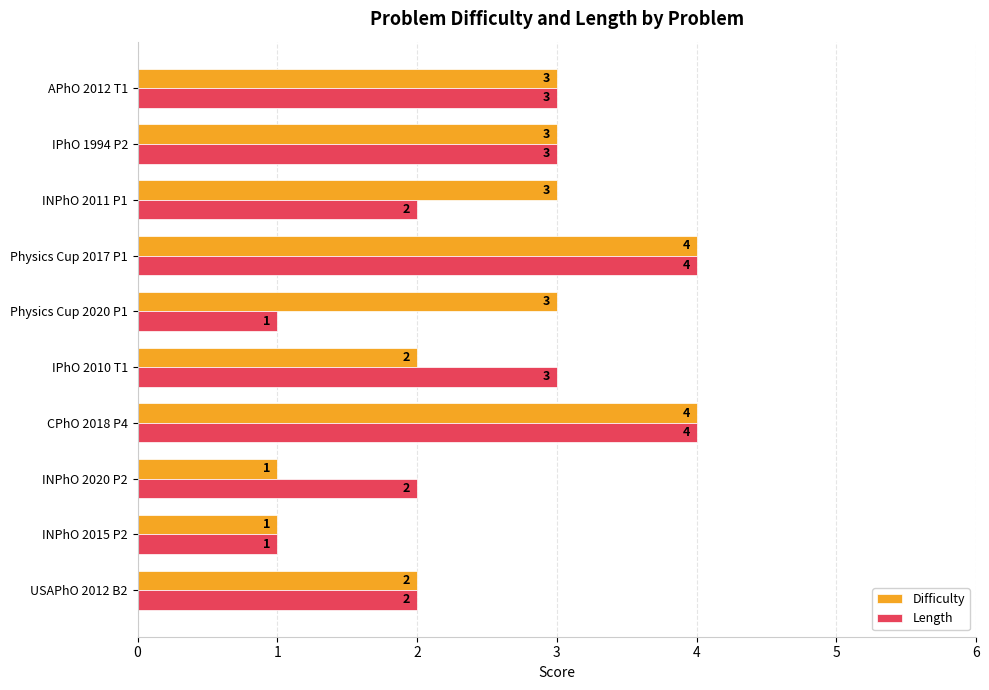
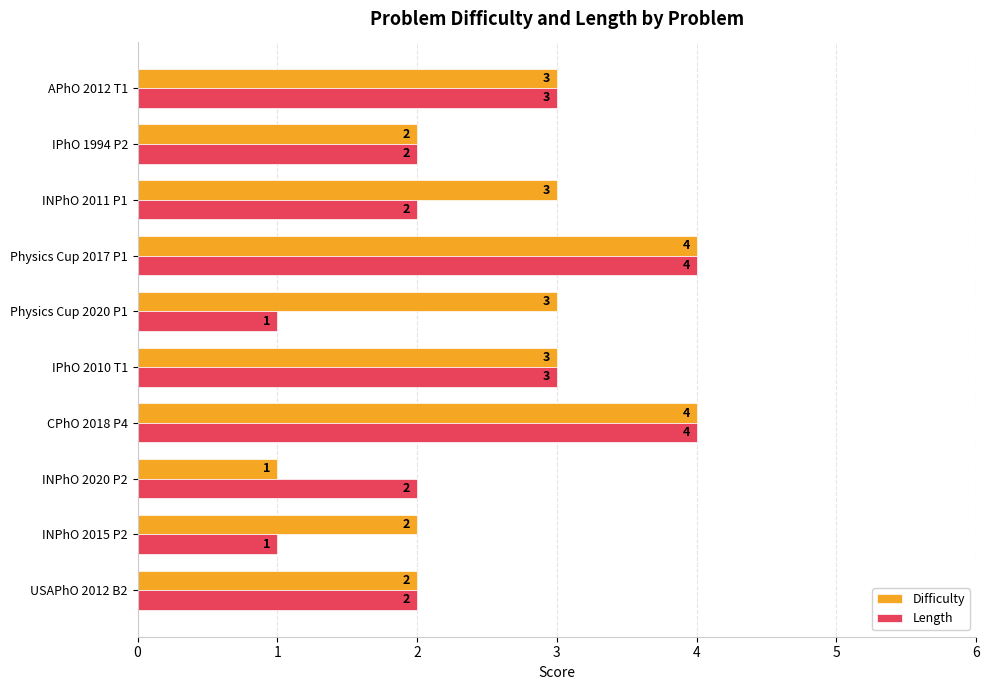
Difficulty, IPhO 1994 P2: 3 -> 2
Length, IPhO 1994 P2: 3 -> 2
Difficulty, IPhO 2010 T1: 2 -> 3
Difficulty, INPhO 2015 P2: 1 -> 2
